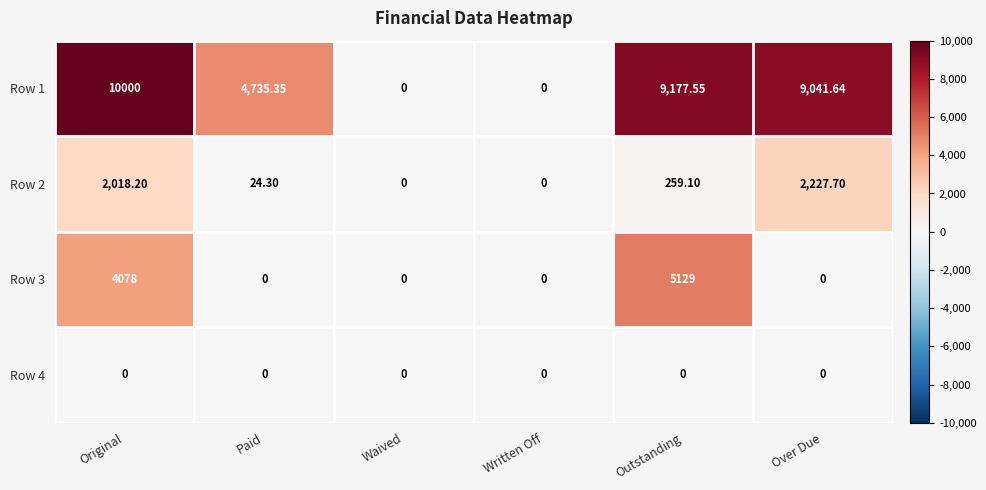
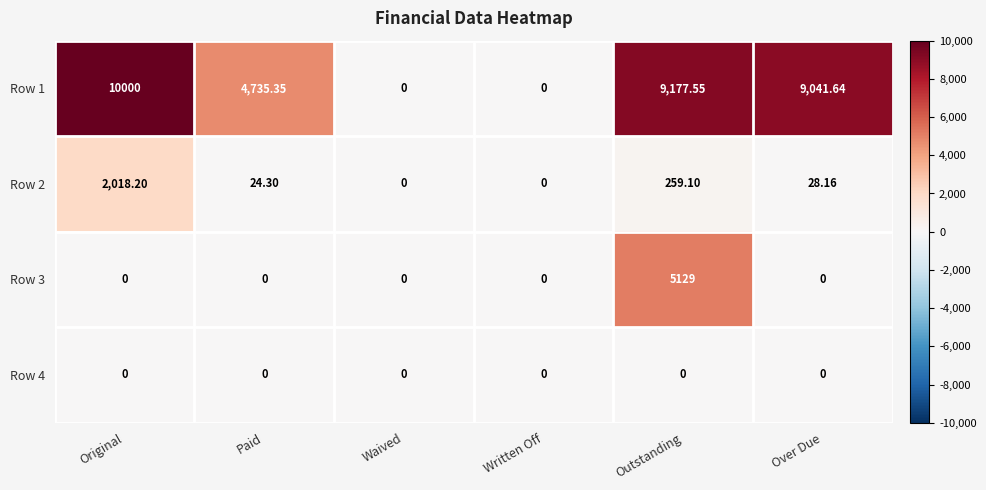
Row 2, Over Due: 2,227.70 -> 28.16
Row 3, Original: 4078 -> 0
